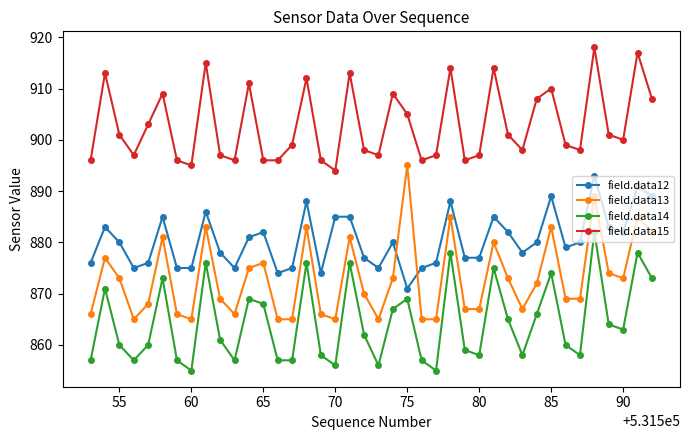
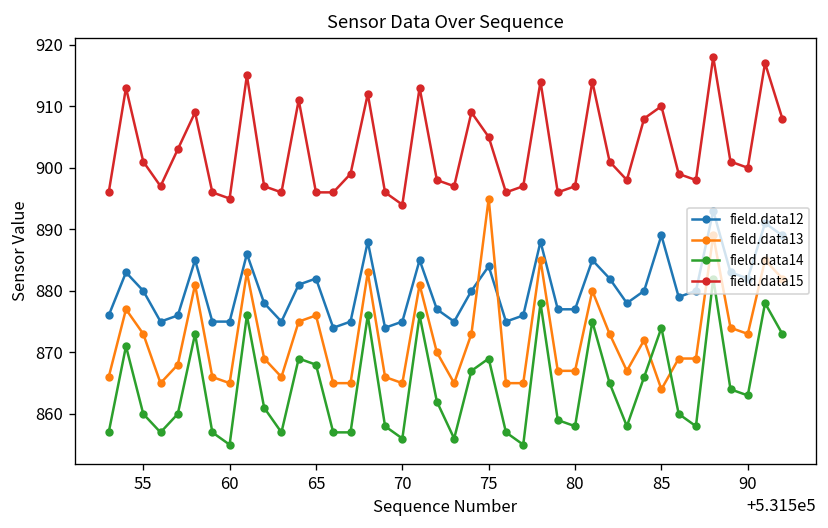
field.data12, 70: 885 -> 875
field.data12, 75: 871 -> 884
field.data13, 85: 883 -> 864
